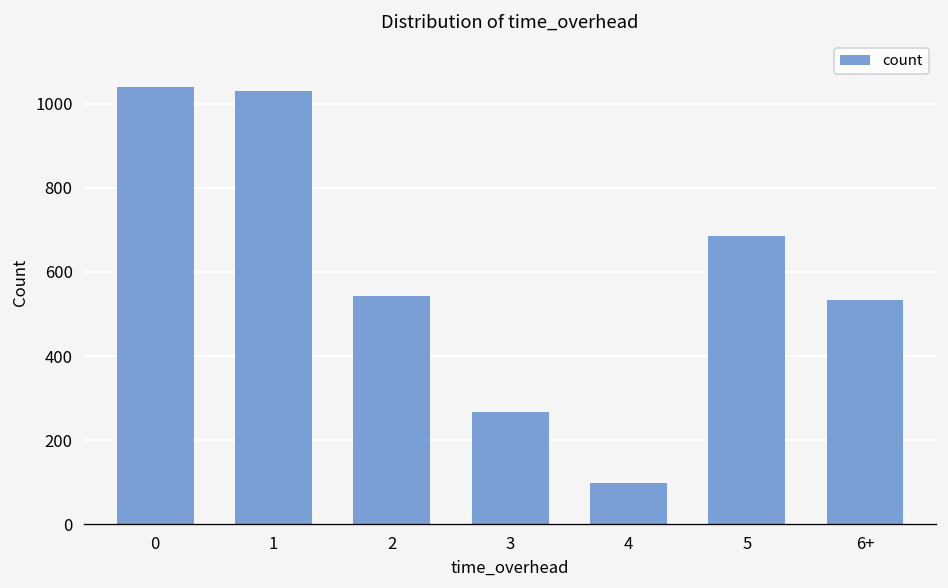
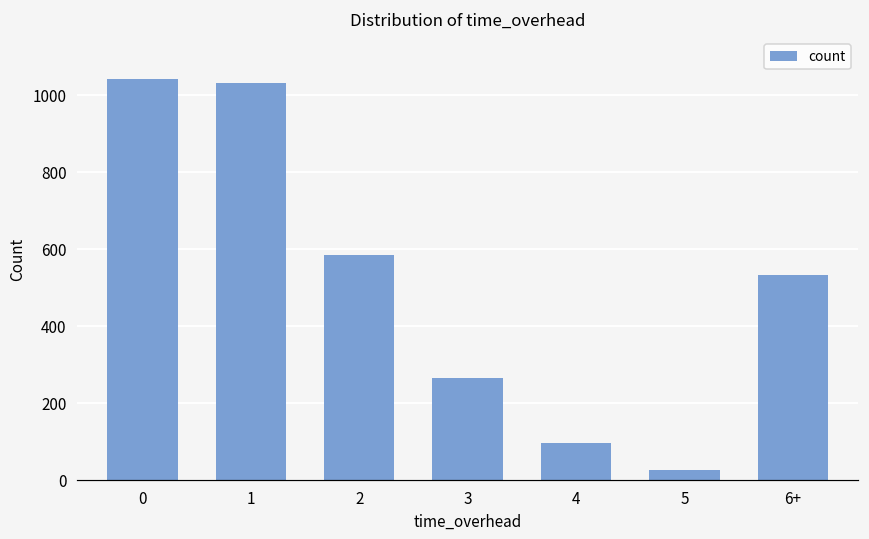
2: 540 -> 590
5: 690 -> 30
